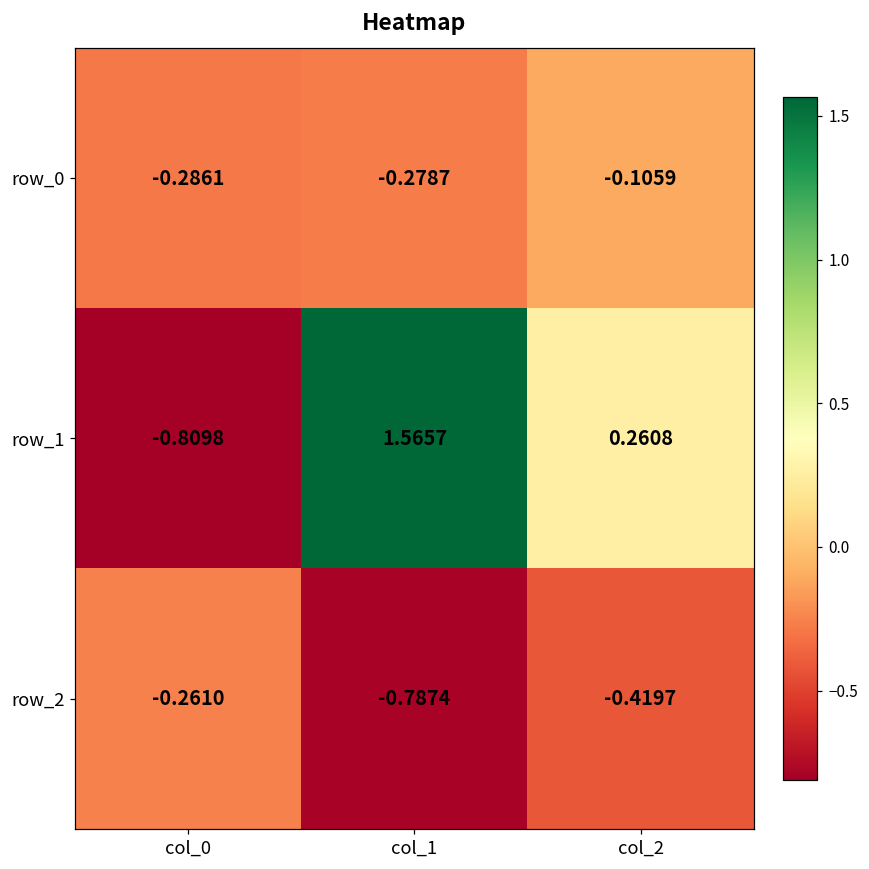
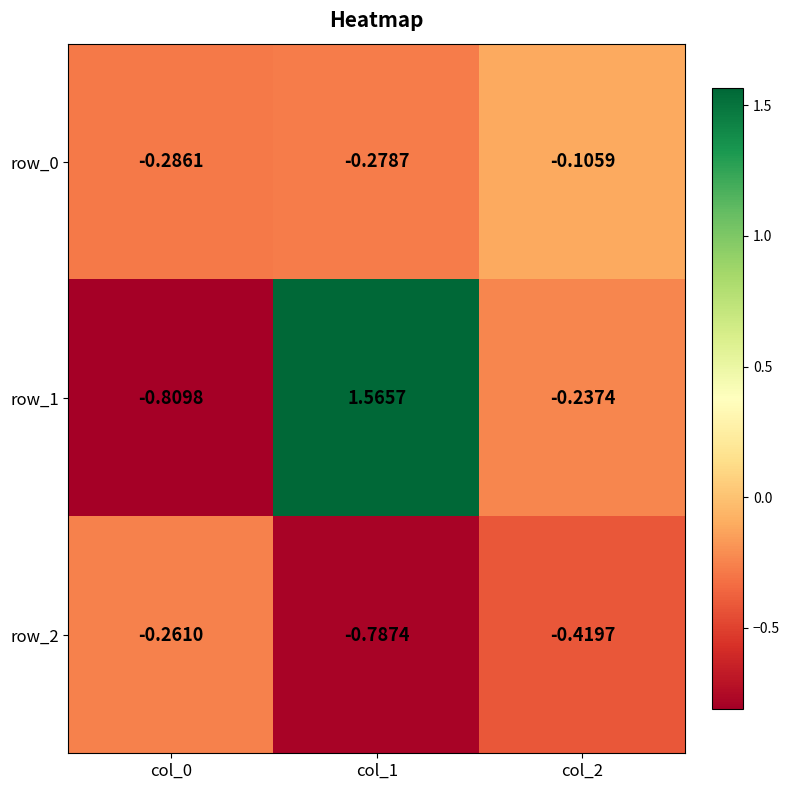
row_1, col_2: 0.2608 -> -0.2374
